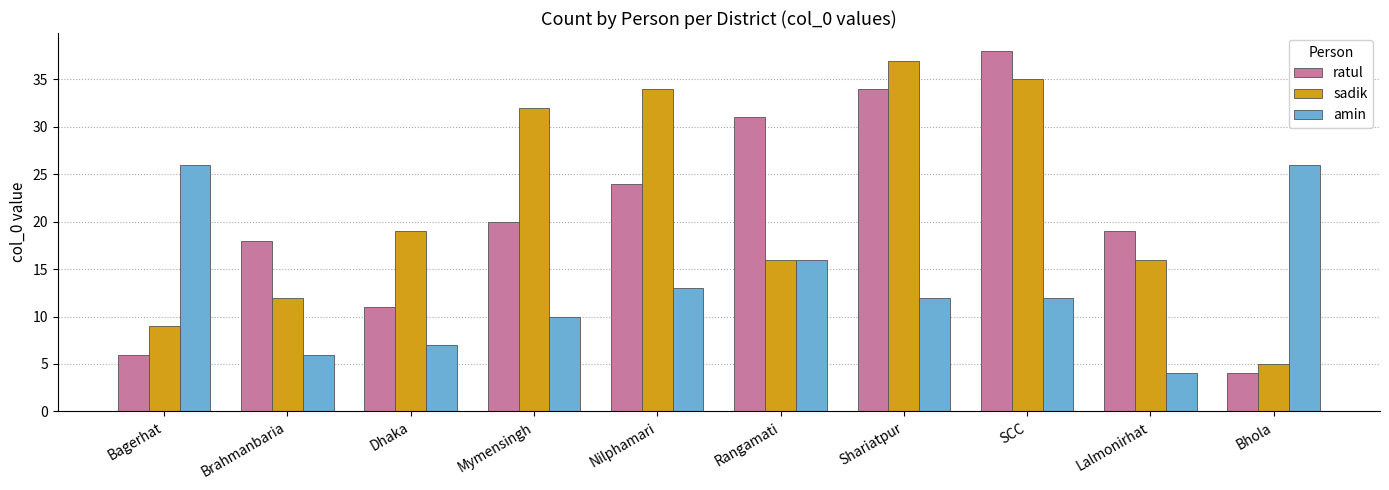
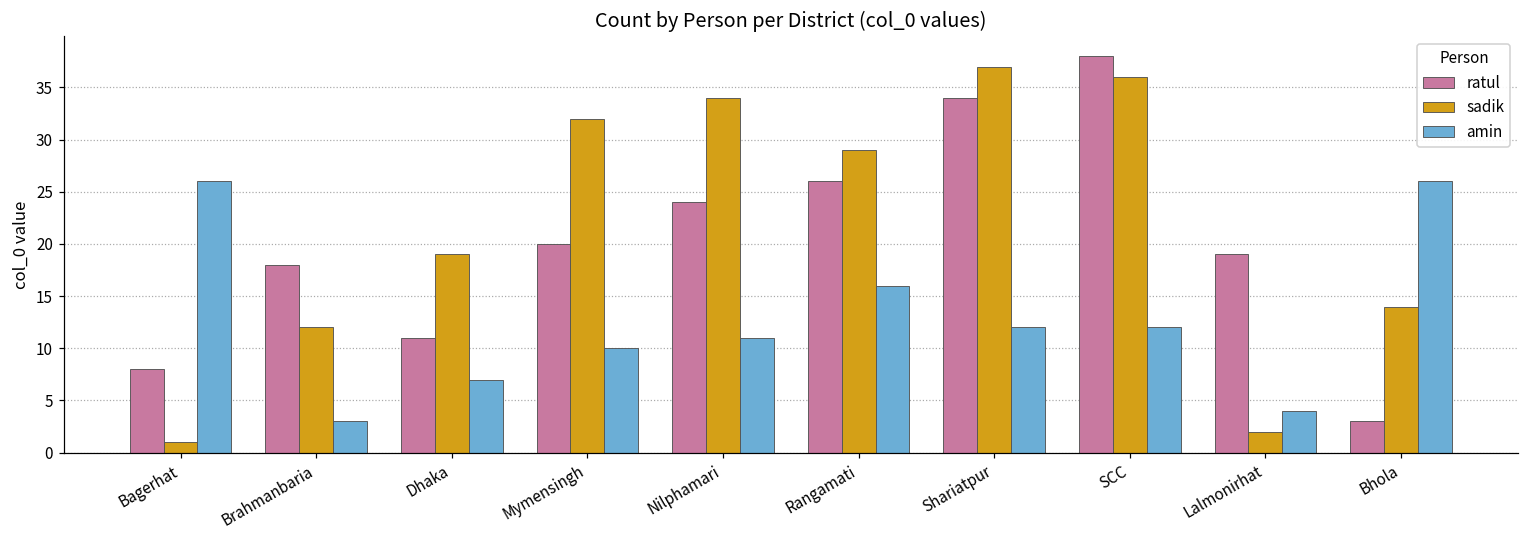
ratul, Bagerhat: 6 -> 8
sadik, Bagerhat: 9 -> 1
amin, Brahmanbaria: 6 -> 3
amin, Nilphamari: 13 -> 11
ratul, Rangamati: 31 -> 26
sadik, Rangamati: 16 -> 29
sadik, SCC: 35 -> 36
sadik, Lalmonirhat: 16 -> 2
ratul, Bhola: 4 -> 3
sadik, Bhola: 5 -> 14
